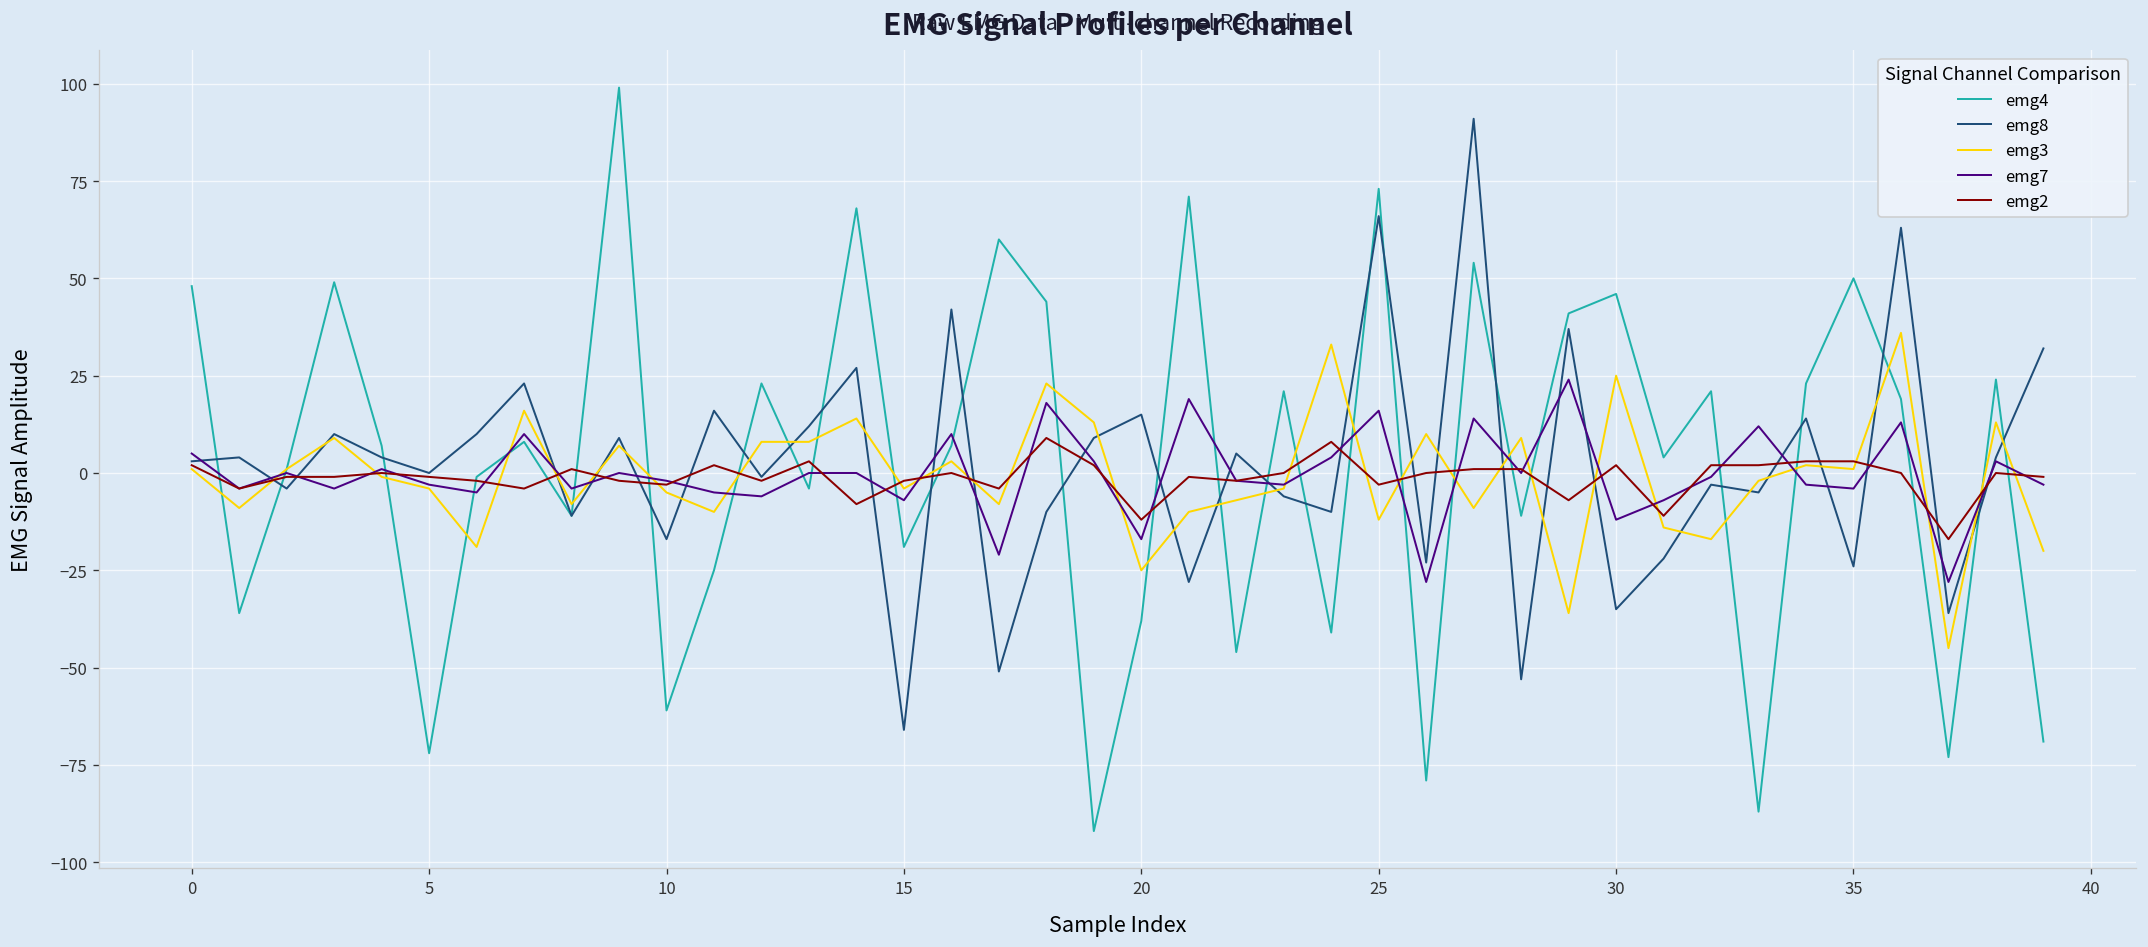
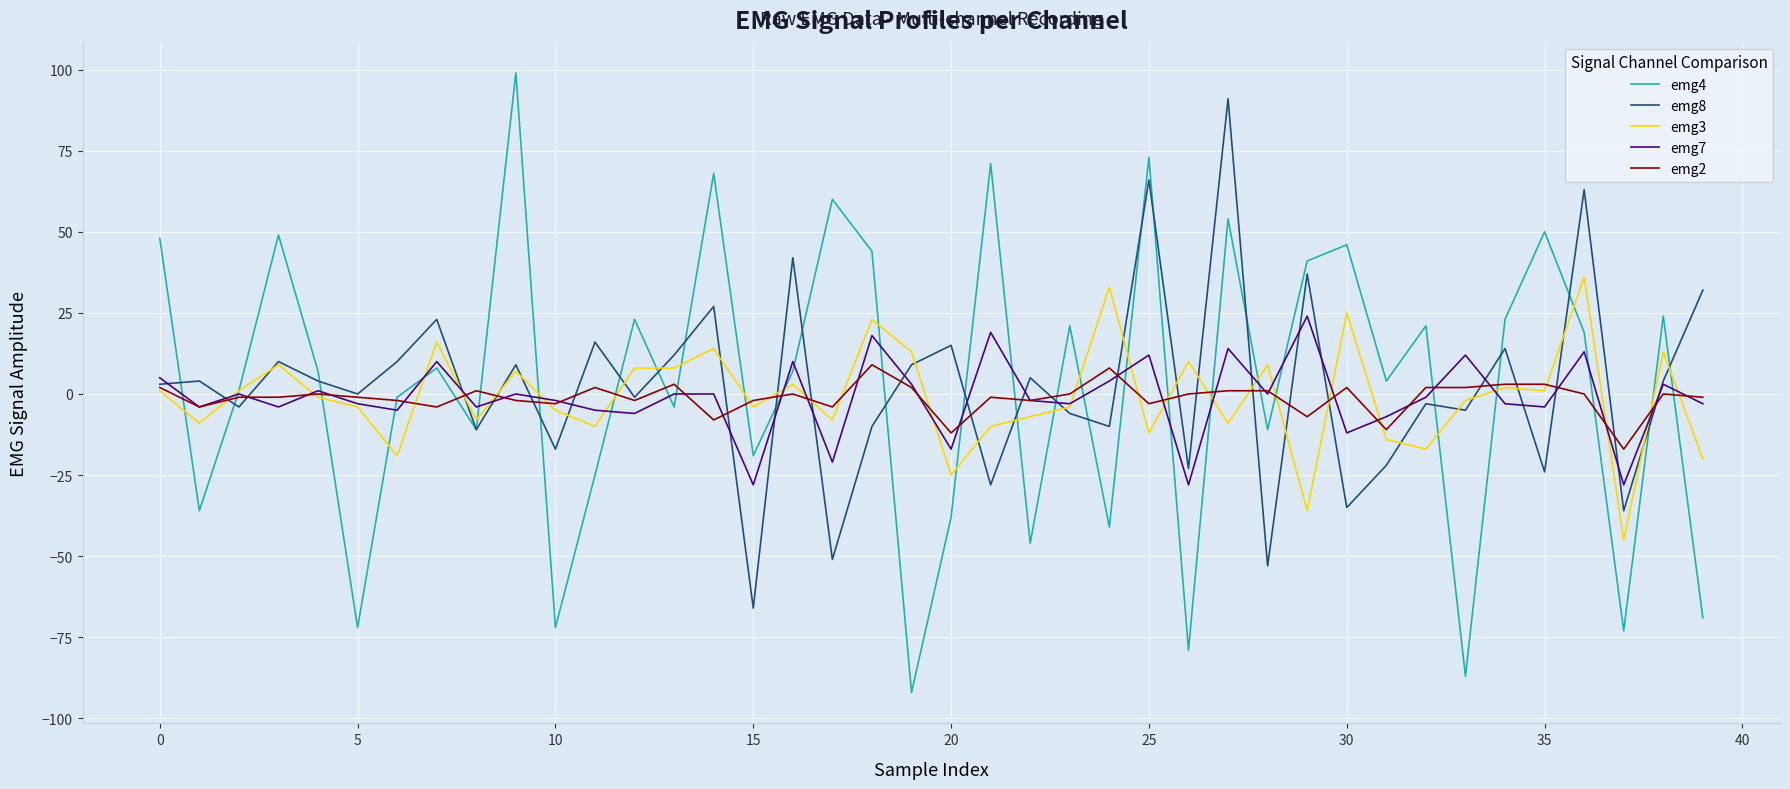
emg4, 10: -61 -> -72
emg7, 15: -7 -> -28
emg7, 25: 16 -> 12
